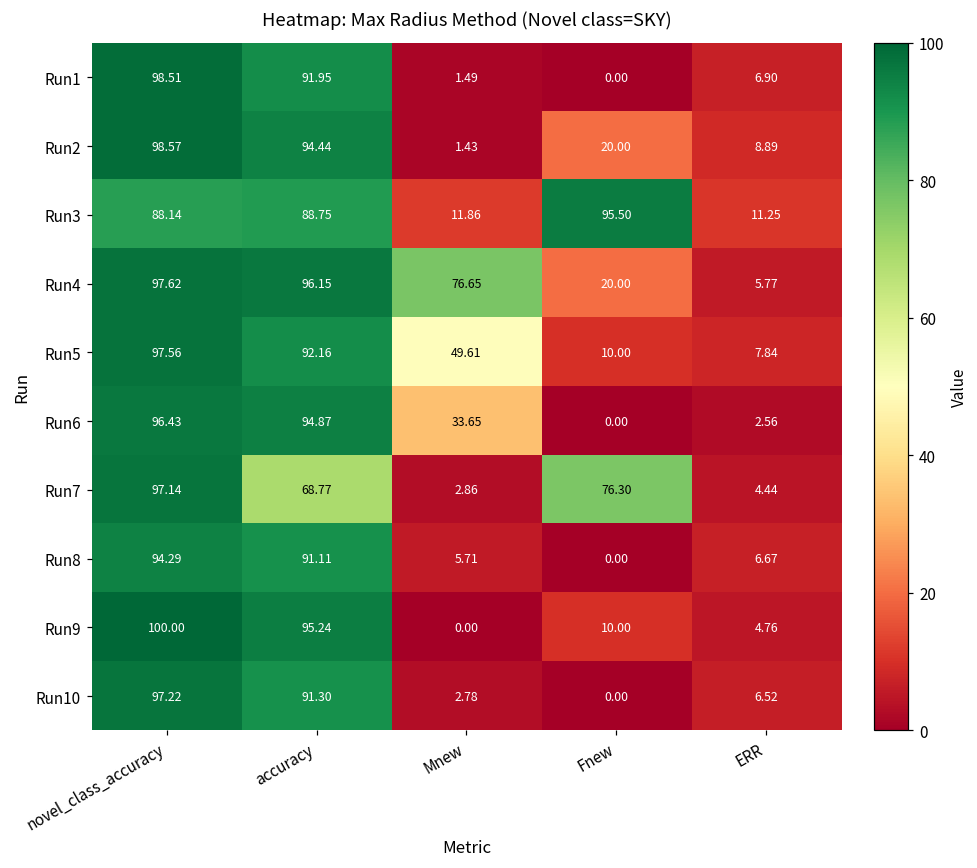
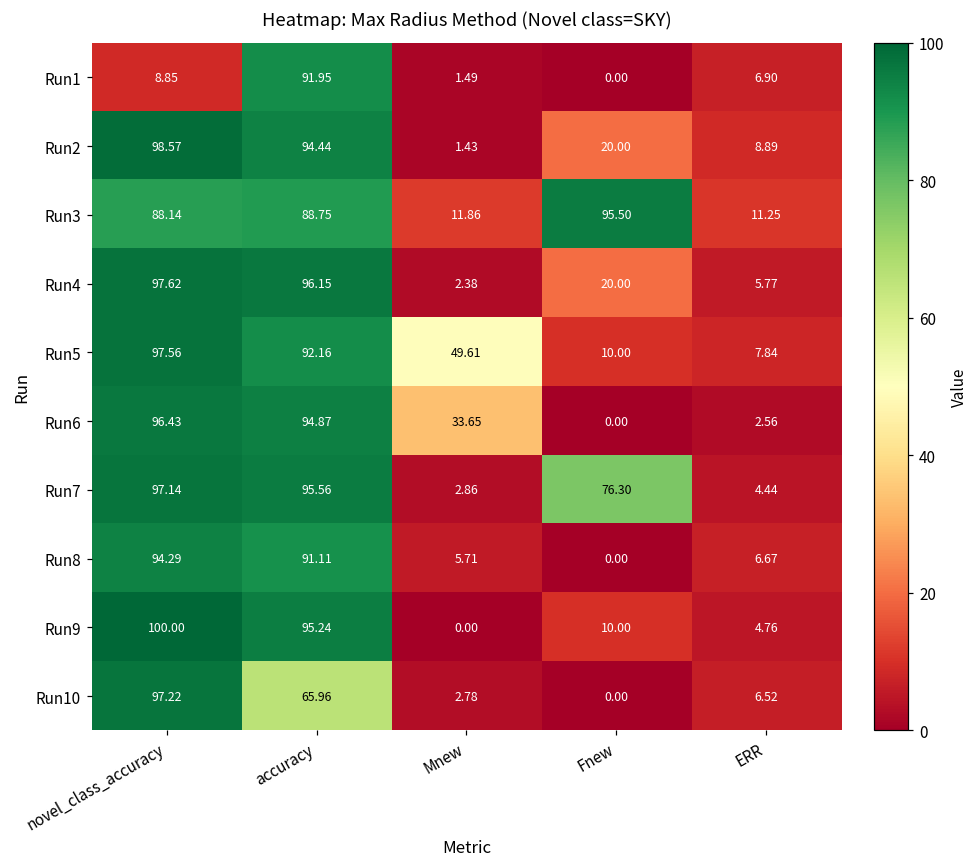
Run1, novel_class_accuracy: 98.51 -> 8.85
Run4, Mnew: 76.65 -> 2.38
Run7, accuracy: 68.77 -> 95.56
Run10, accuracy: 91.30 -> 65.96
